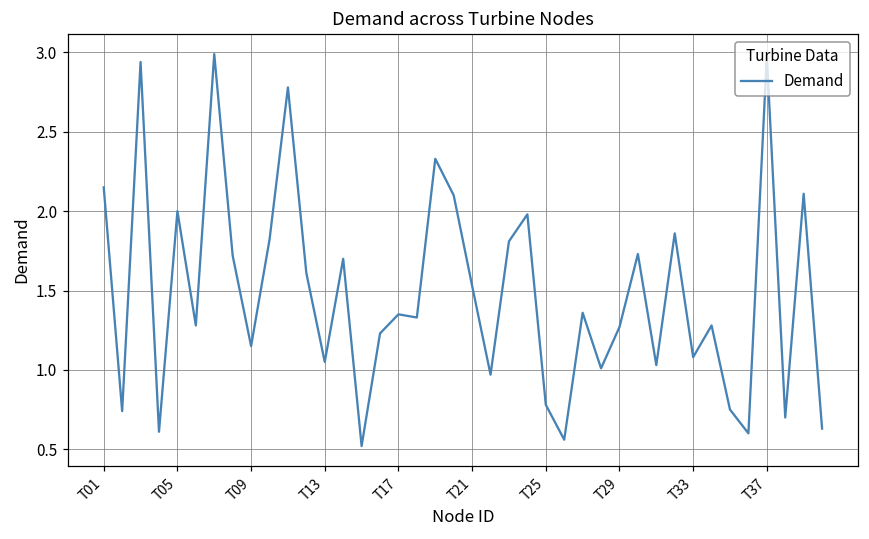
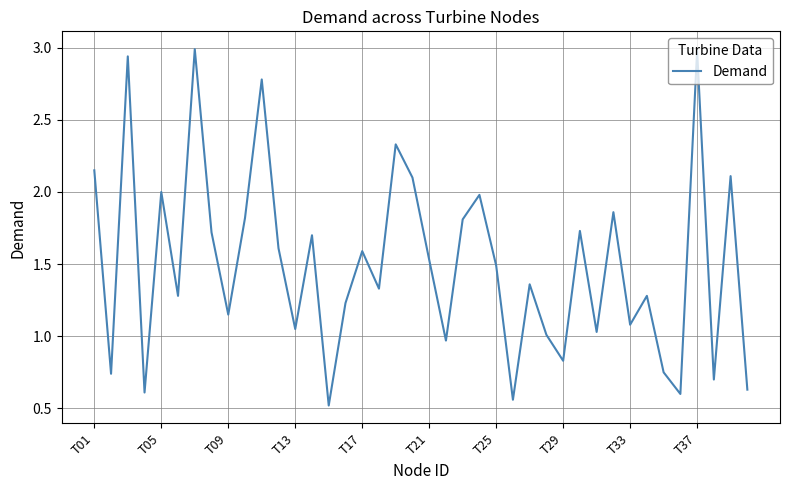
T17: 1.35 -> 1.59
T25: 0.78 -> 1.49
T29: 1.27 -> 0.83
